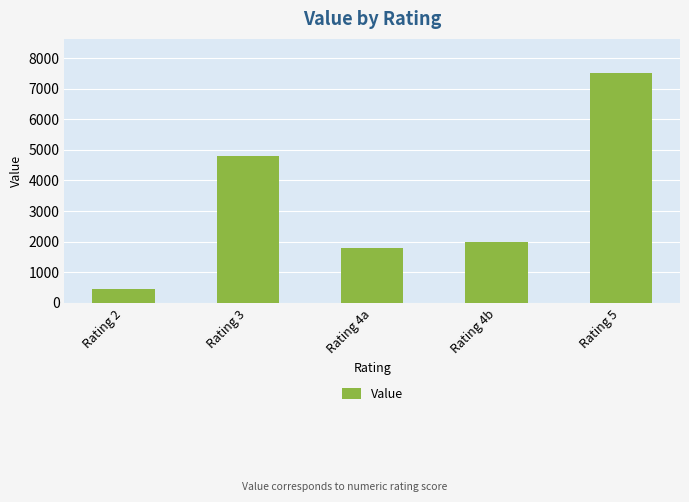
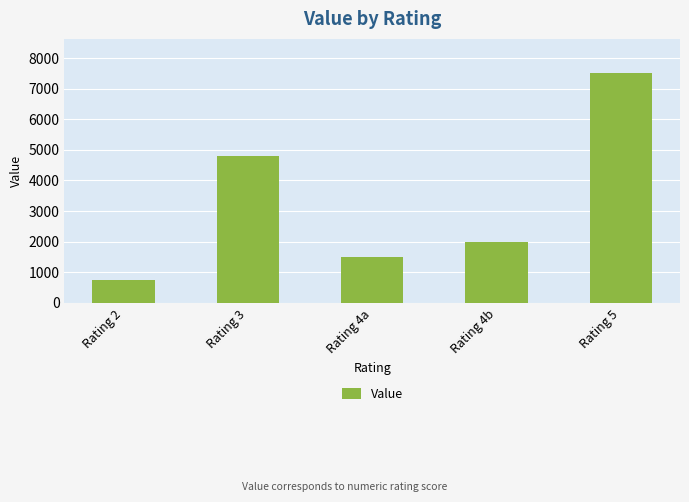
Rating 2: 500 -> 700
Rating 4a: 1800 -> 1500
